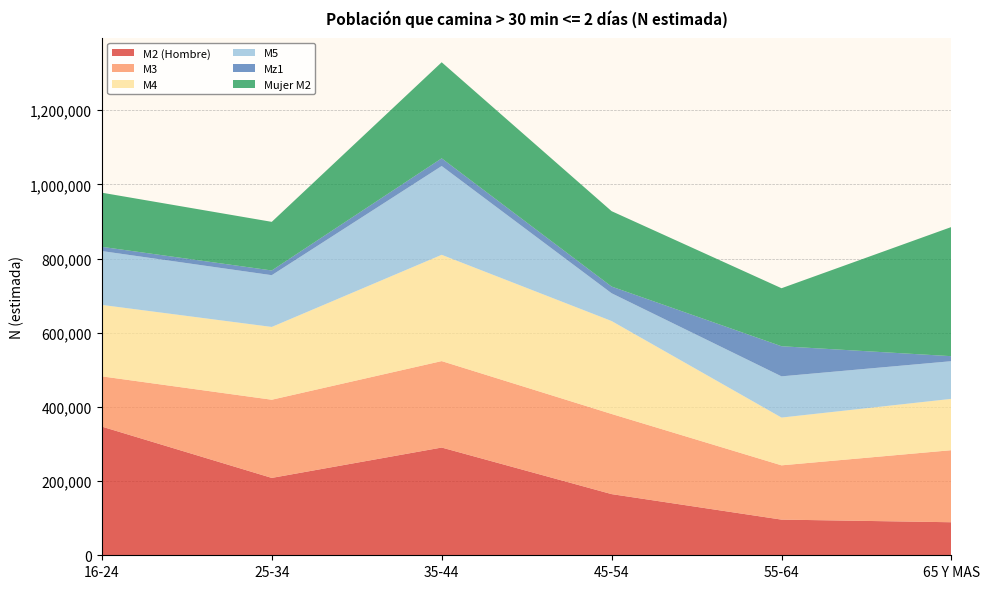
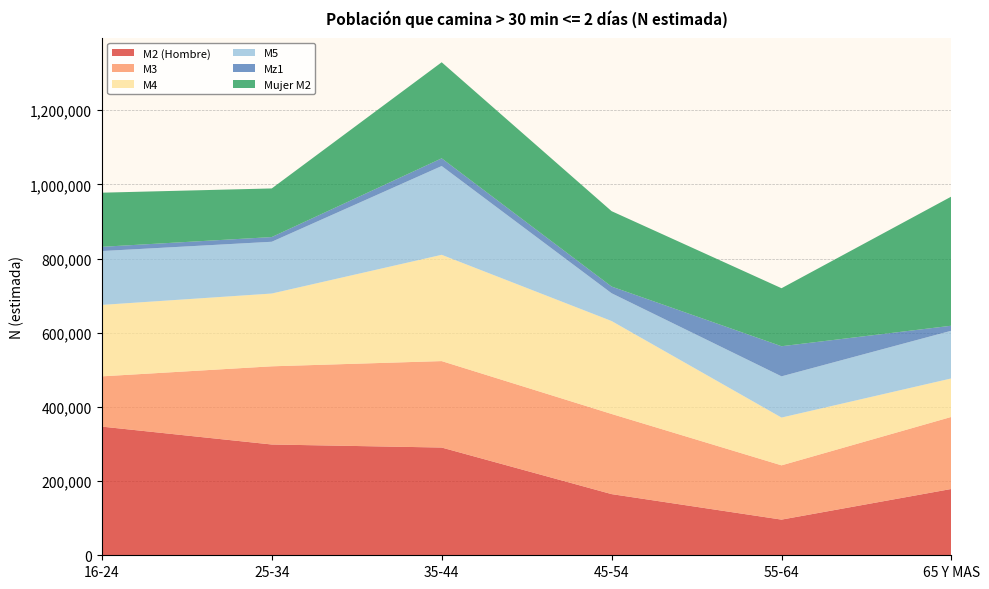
M2 (Hombre), 25-34: 210,000 -> 300,000
M2 (Hombre), 65 Y MAS: 90,000 -> 180,000
M4, 65 Y MAS: 140,000 -> 100,000
M5, 65 Y MAS: 100,000 -> 130,000
